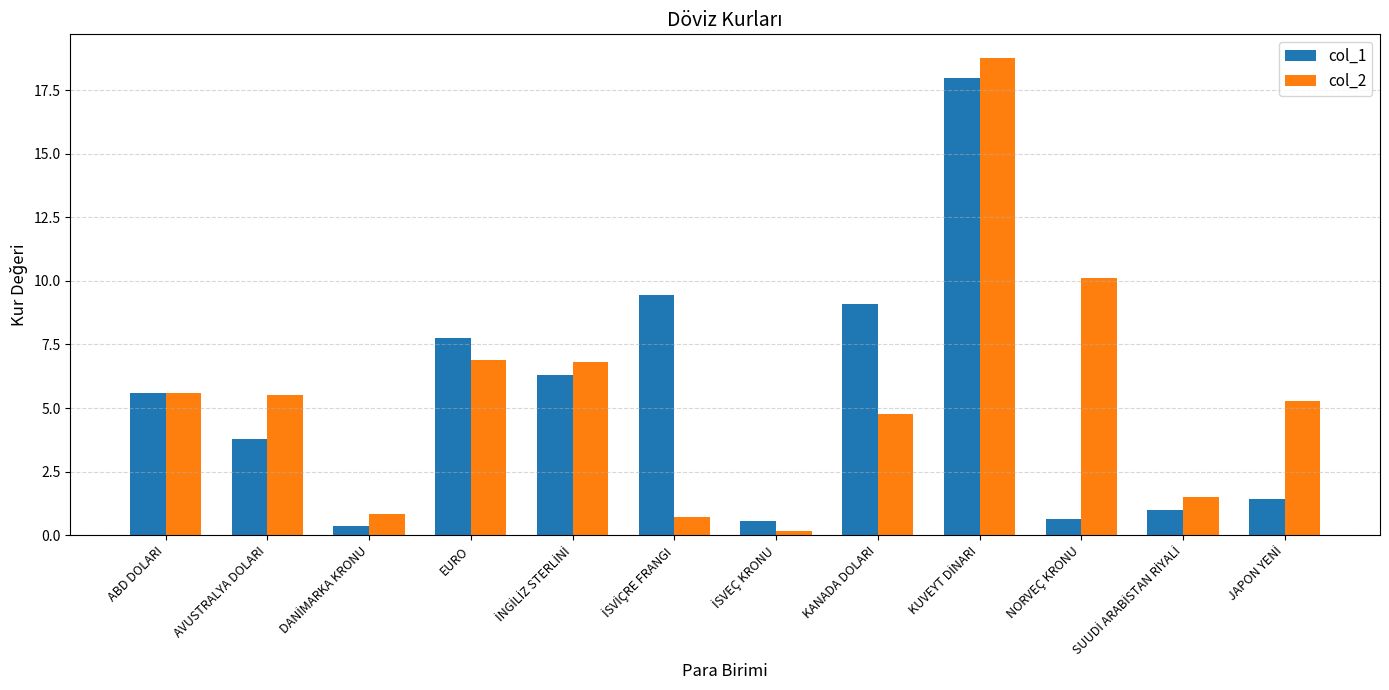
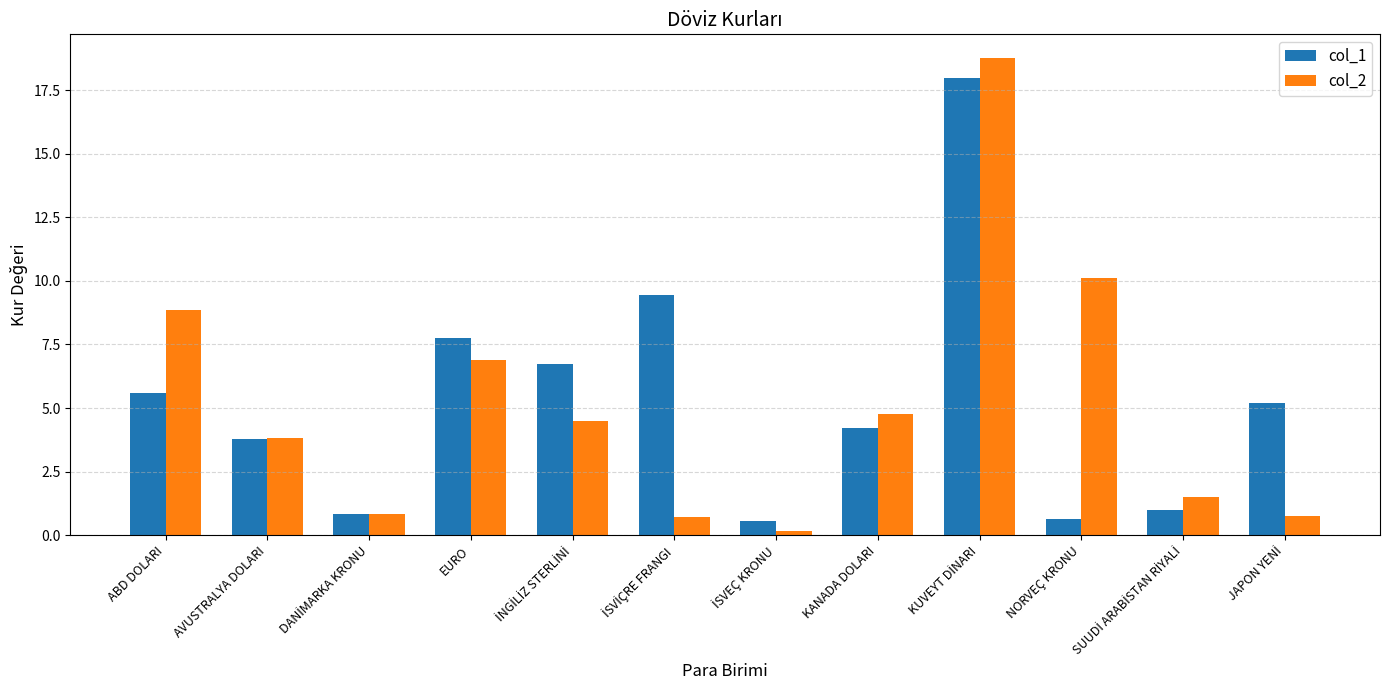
col_2, ABD DOLARI: 5.6 -> 8.8
col_2, AVUSTRALYA DOLARI: 5.5 -> 3.8
col_1, DANİMARKA KRONU: 0.4 -> 0.8
col_1, İNGİLİZ STERLİNİ: 6.3 -> 6.7
col_2, İNGİLİZ STERLİNİ: 6.8 -> 4.5
col_1, KANADA DOLARI: 9.1 -> 4.2
col_1, JAPON YENİ: 1.4 -> 5.2
col_2, JAPON YENİ: 5.3 -> 0.8
